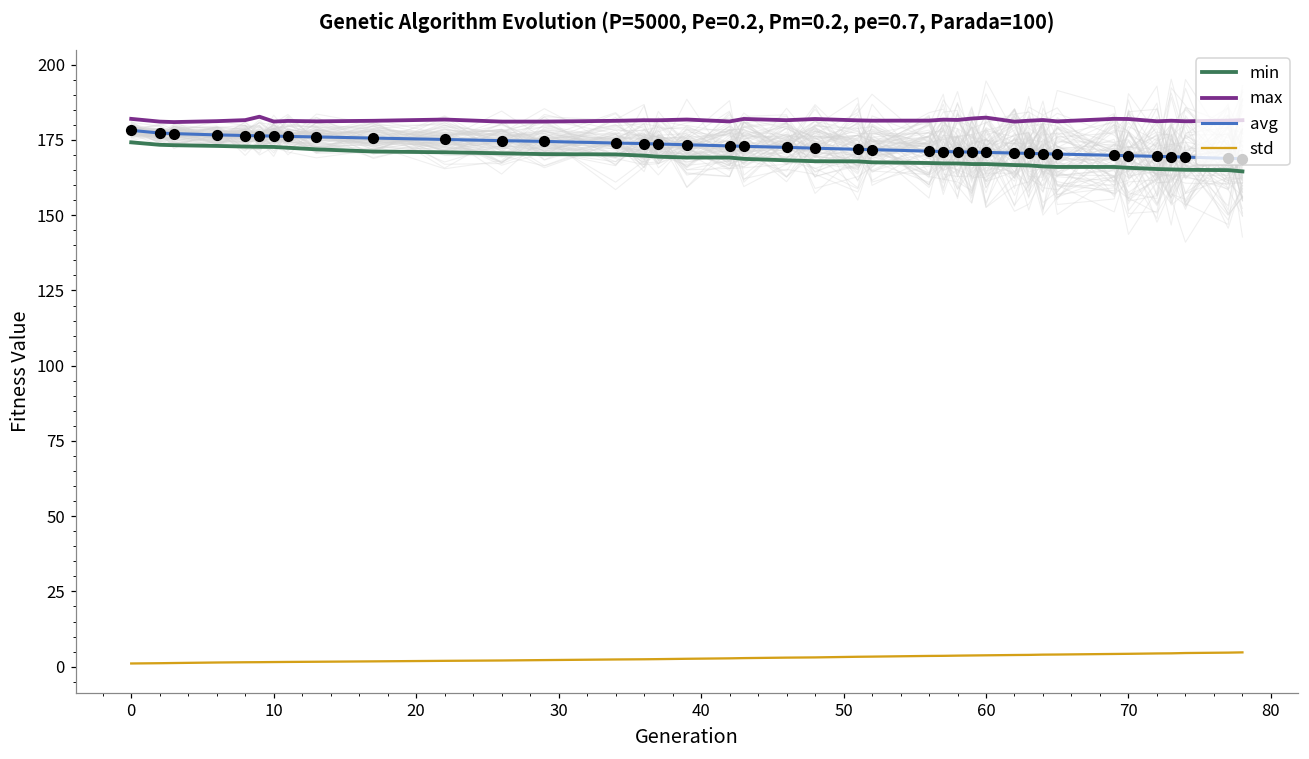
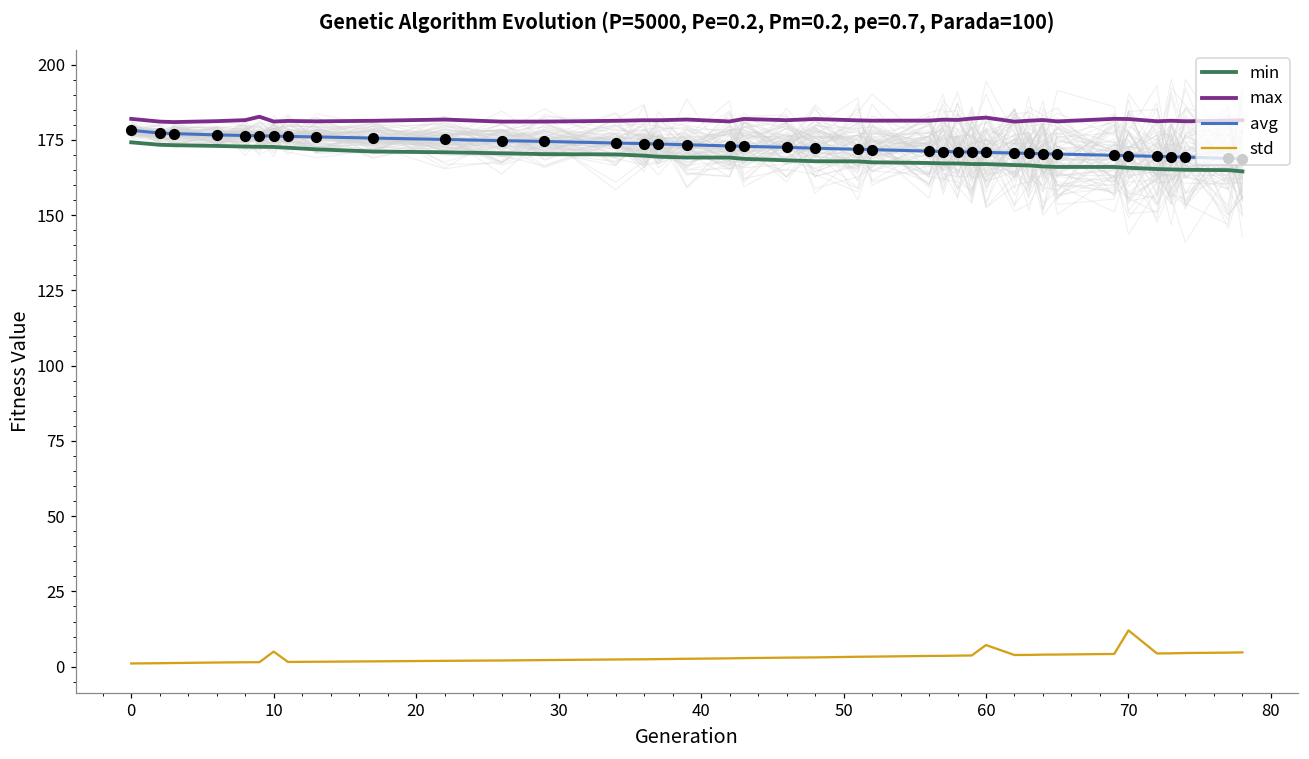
std, 10: 2 -> 5
std, 60: 4 -> 7
std, 70: 4 -> 12
